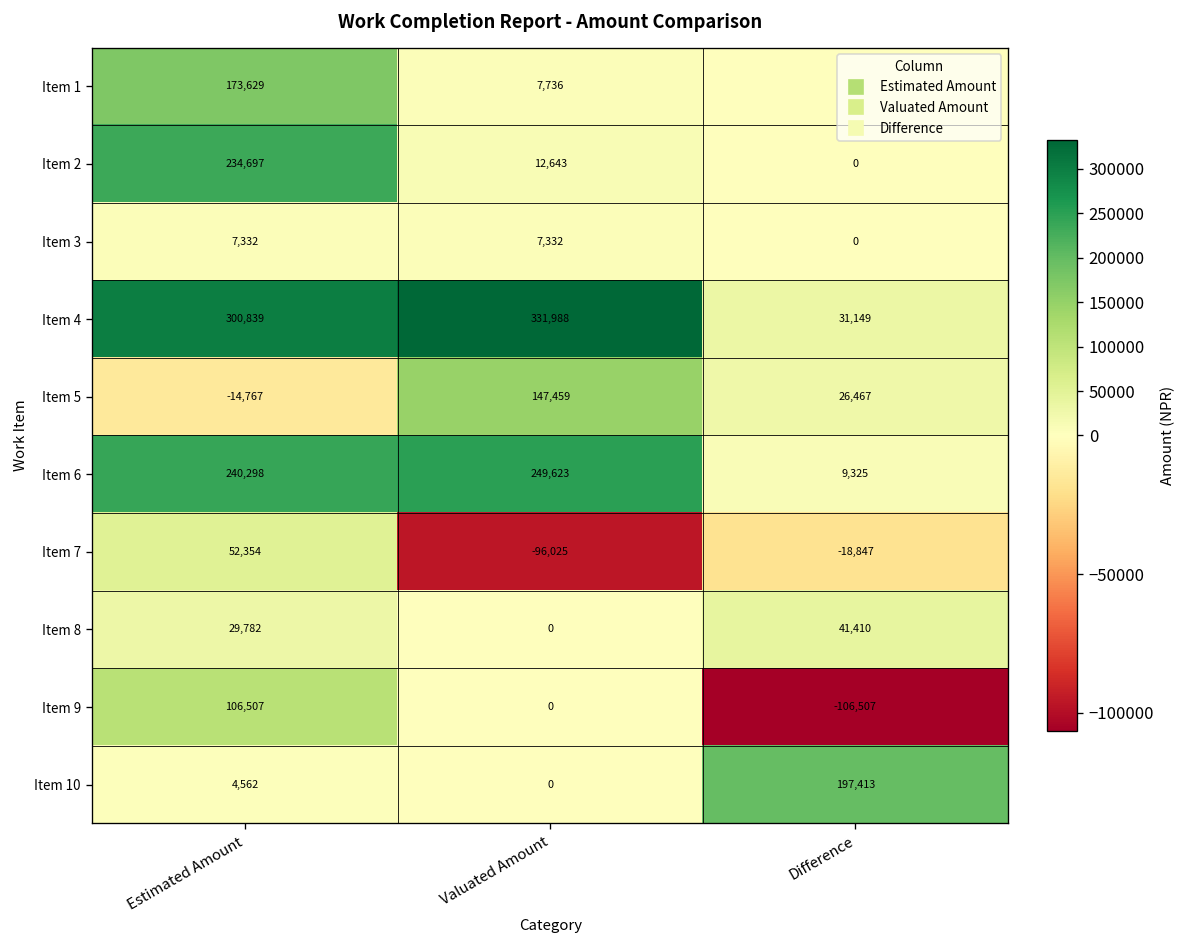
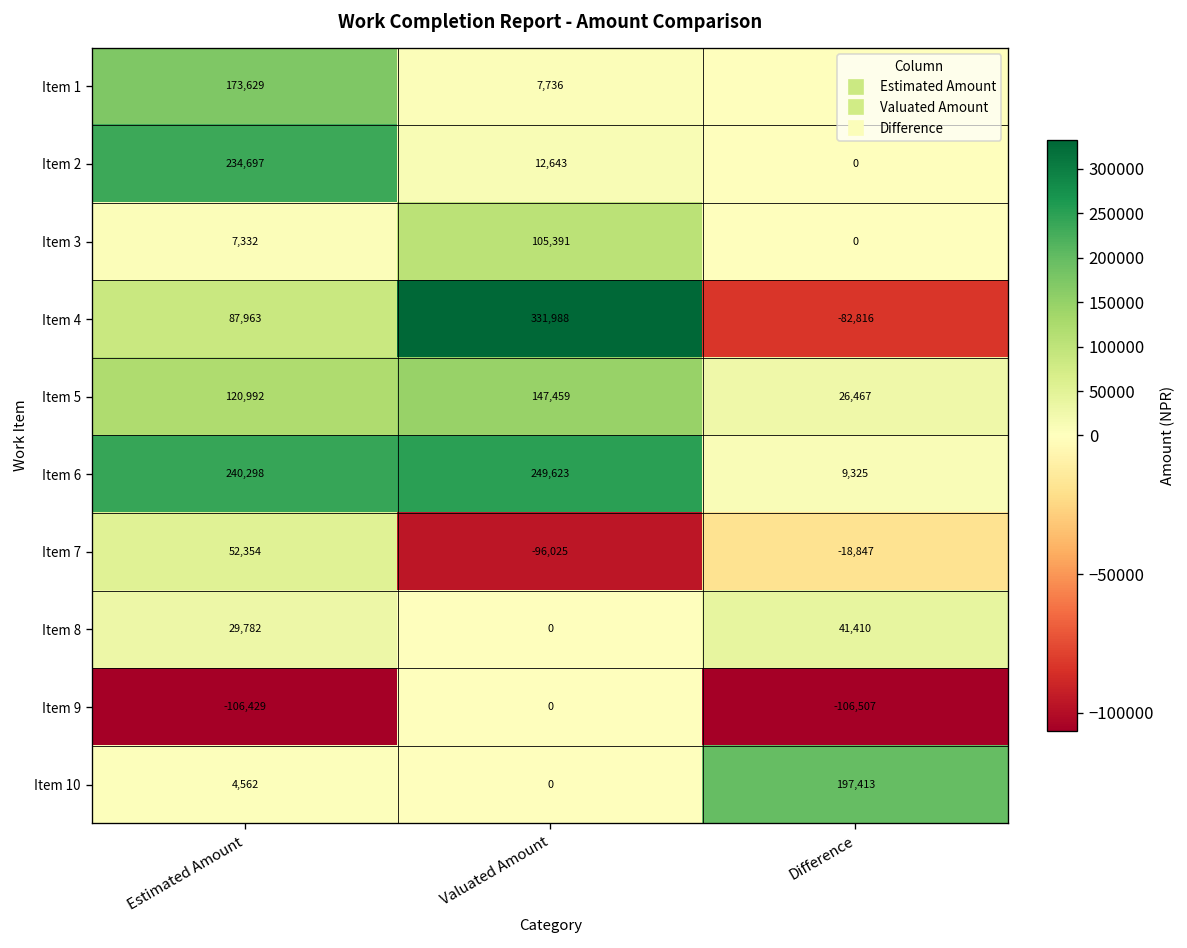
Item 3, Valuated Amount: 7,332 -> 105,391
Item 4, Estimated Amount: 300,839 -> 87,963
Item 4, Difference: 31,149 -> -82,816
Item 5, Estimated Amount: -14,767 -> 120,992
Item 9, Estimated Amount: 106,507 -> -106,429
